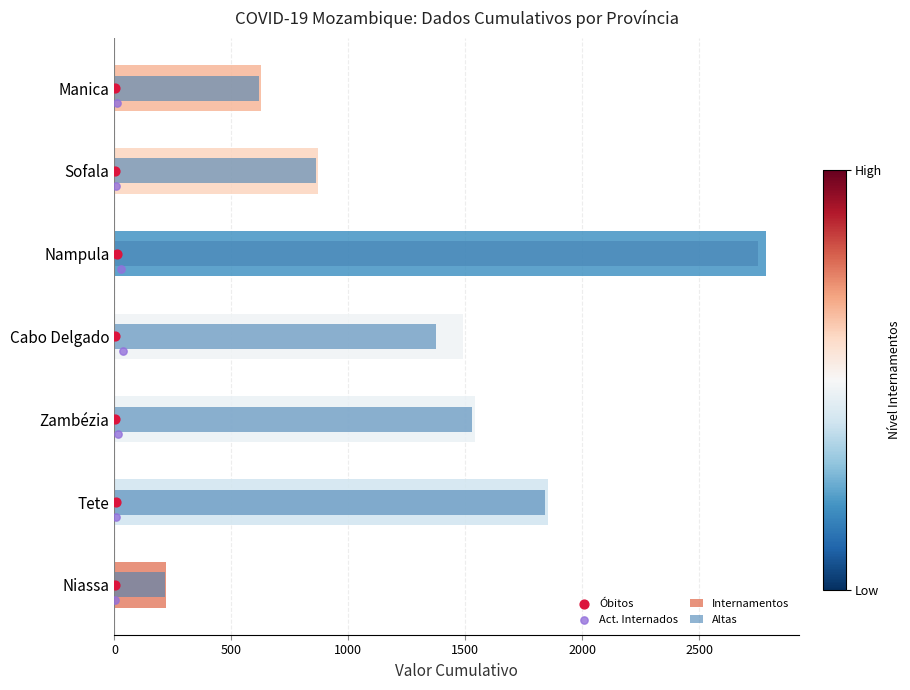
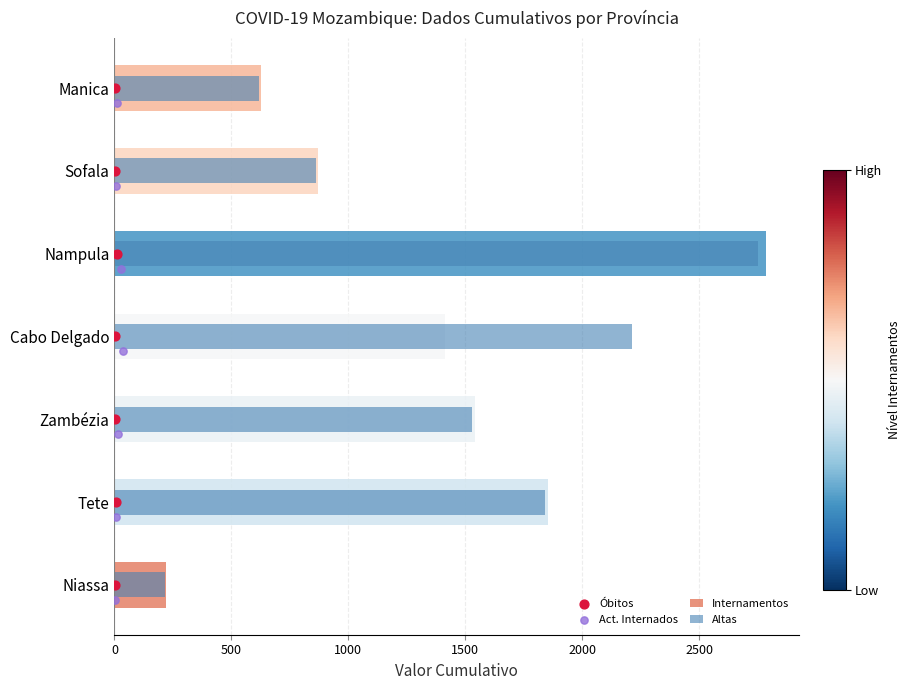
Internamentos, Cabo Delgado: 1490 -> 1410
Altas, Cabo Delgado: 1380 -> 2210
